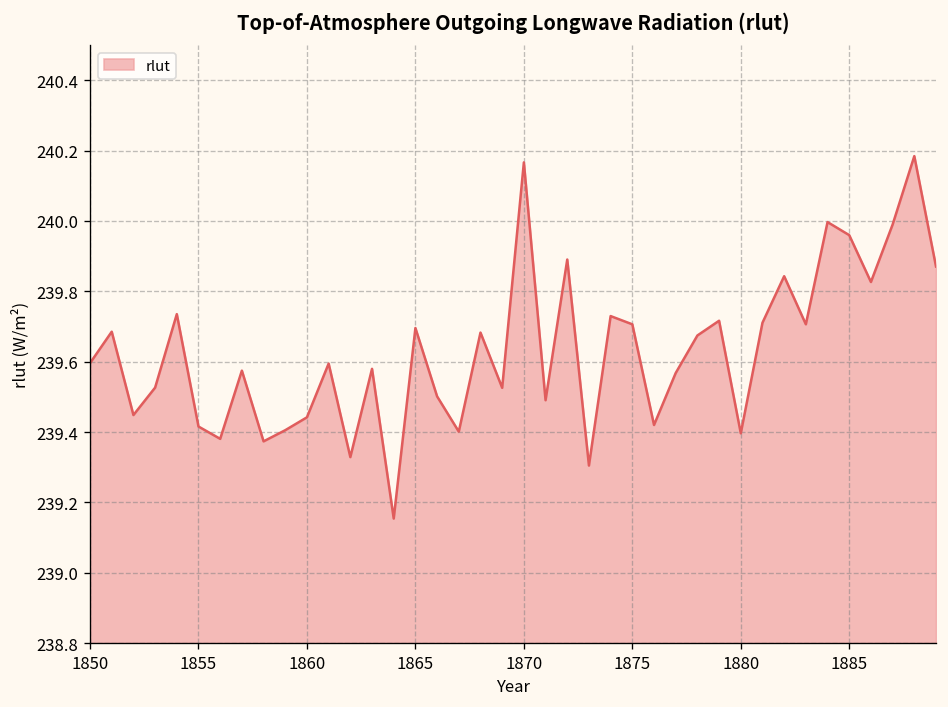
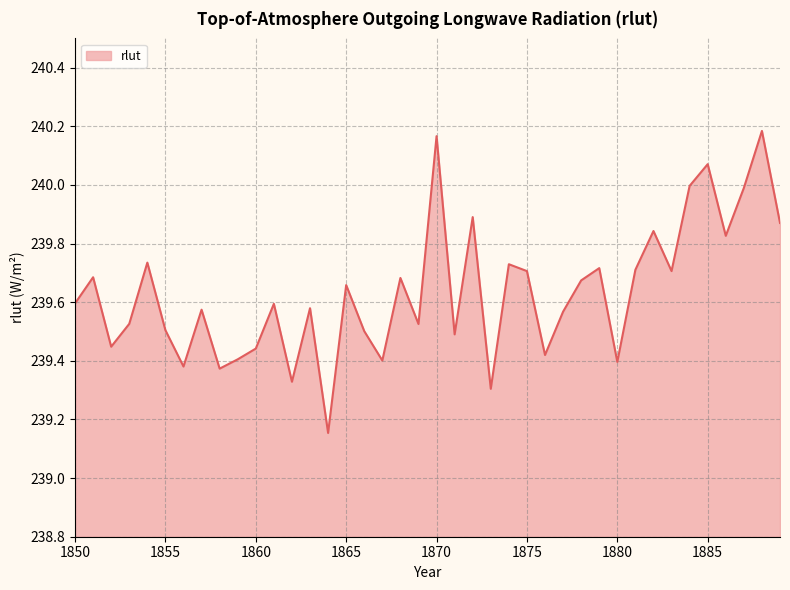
1855: 239.42 -> 239.50
1865: 239.70 -> 239.66
1885: 239.96 -> 240.07
